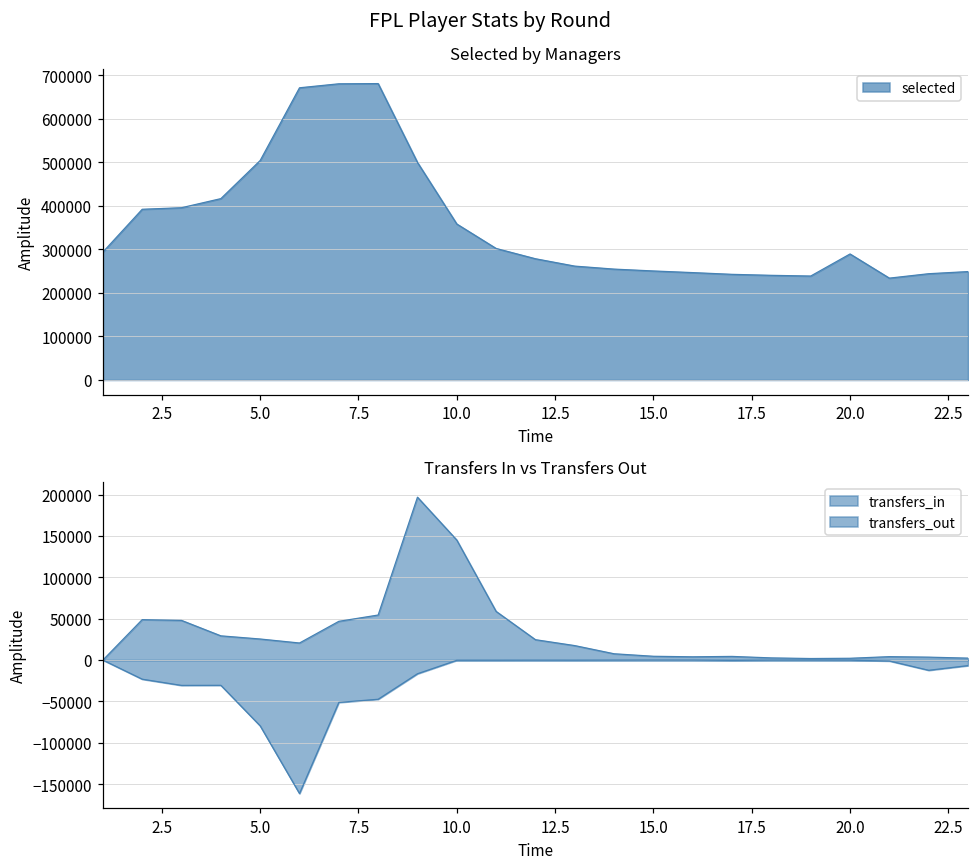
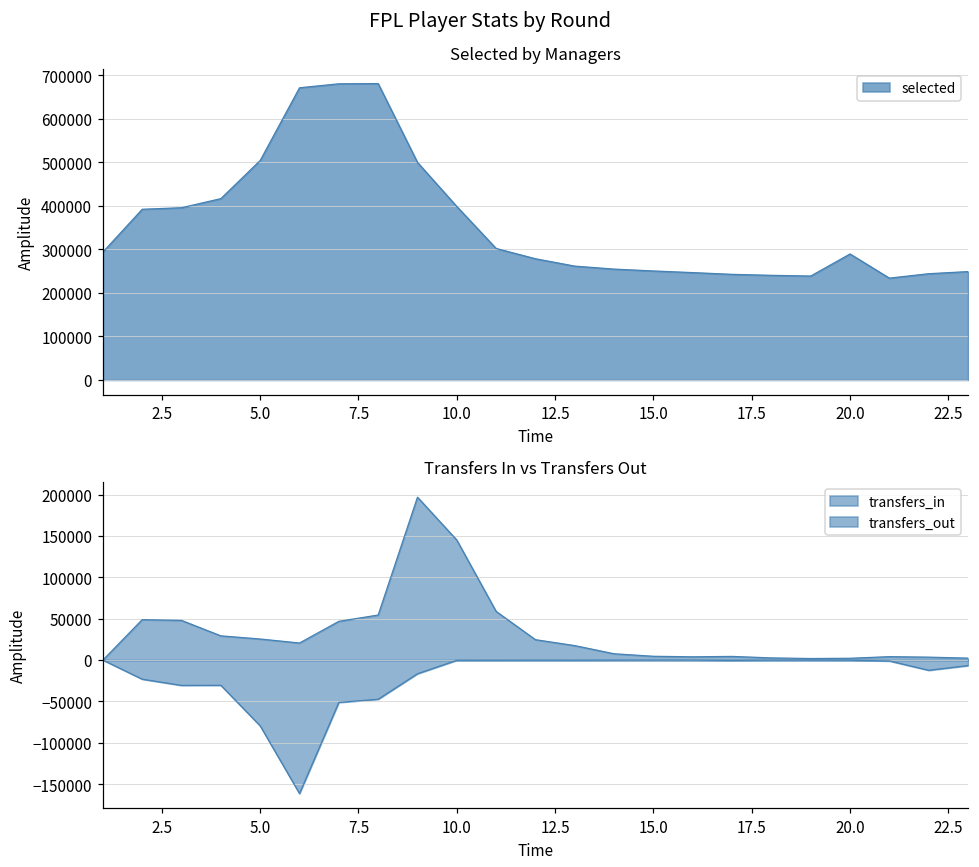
Selected by Managers, 10.0: 360000 -> 400000
